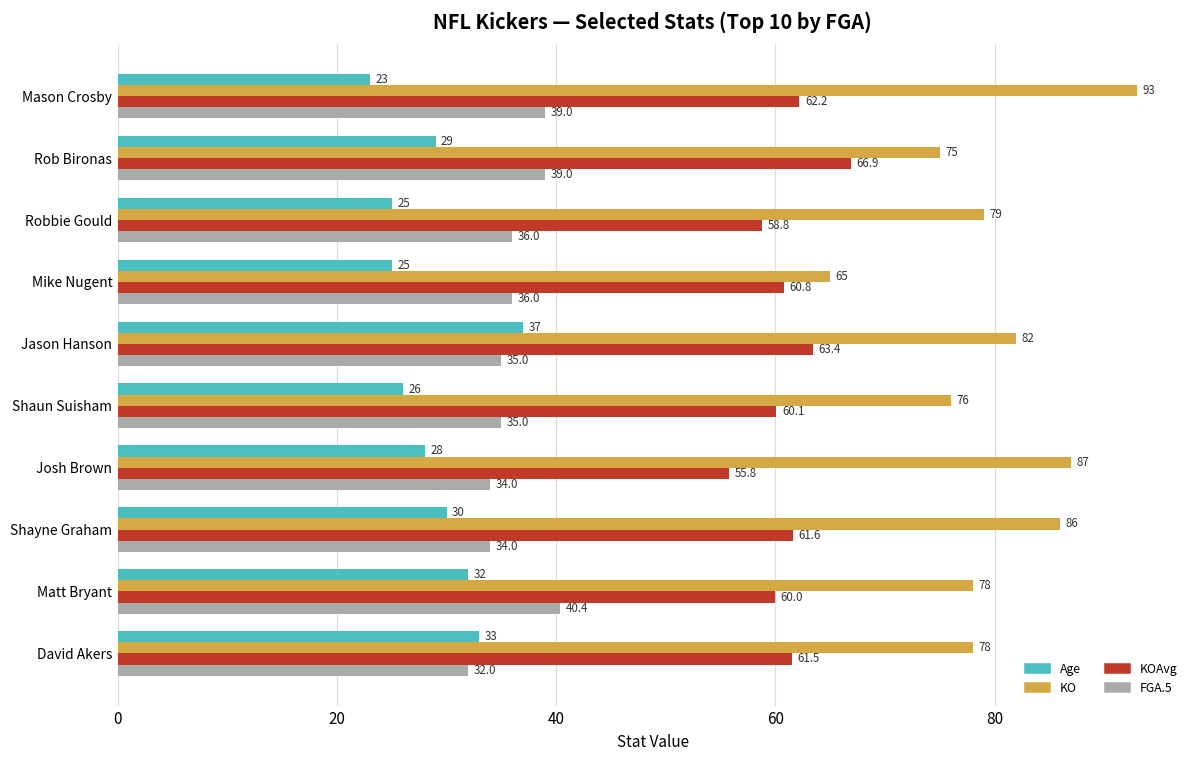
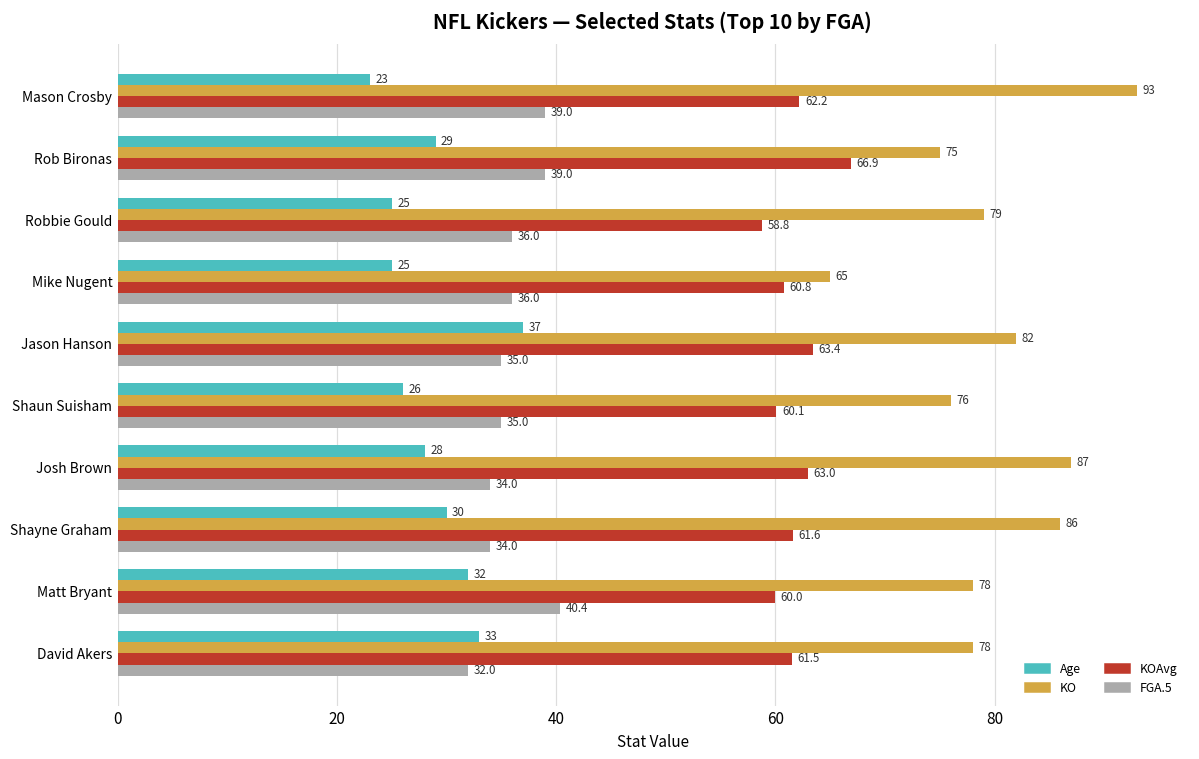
KOAvg, Josh Brown: 55.8 -> 63.0
